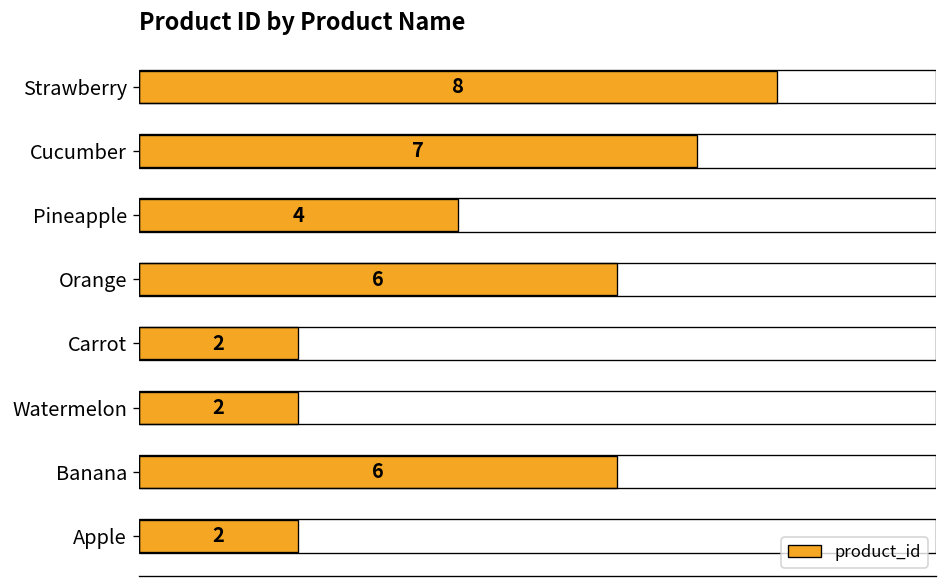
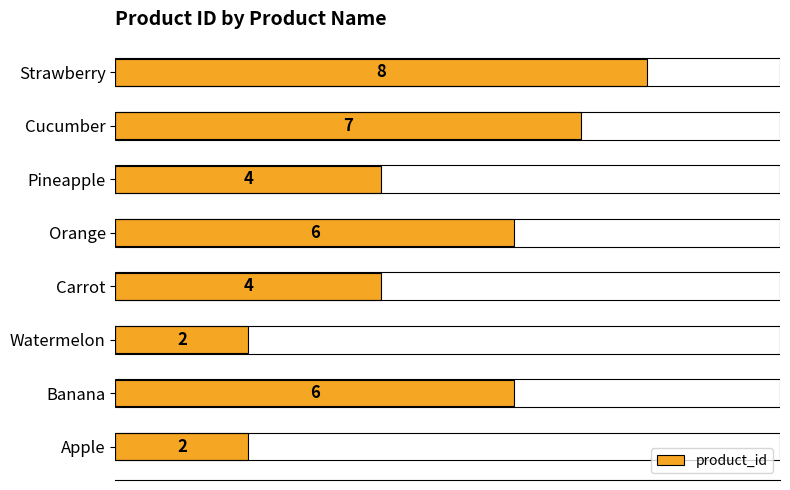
Carrot: 2 -> 4
